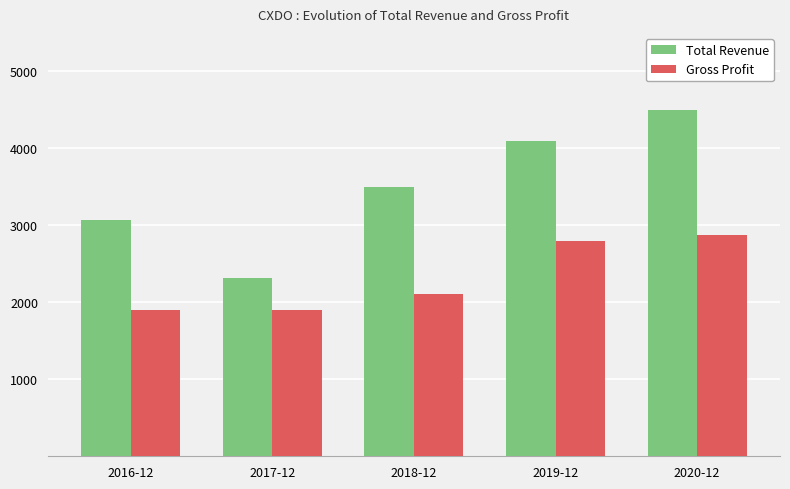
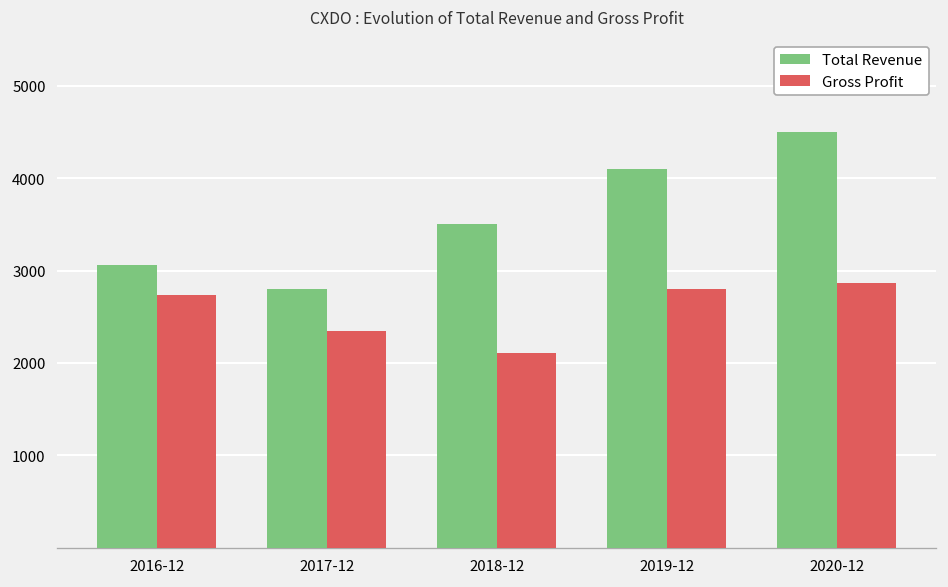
Gross Profit, 2016-12: 1900 -> 2700
Total Revenue, 2017-12: 2300 -> 2800
Gross Profit, 2017-12: 1900 -> 2300
